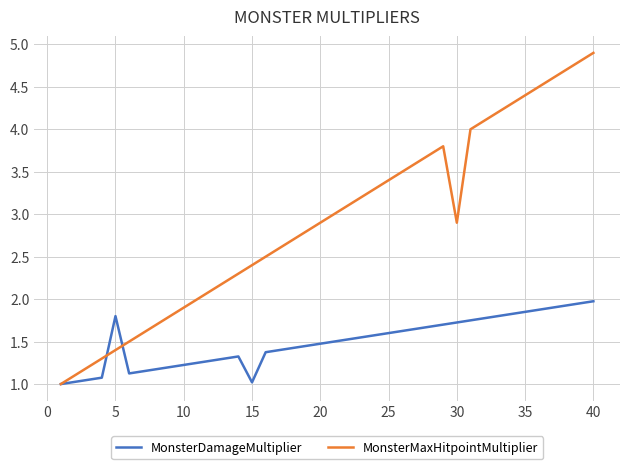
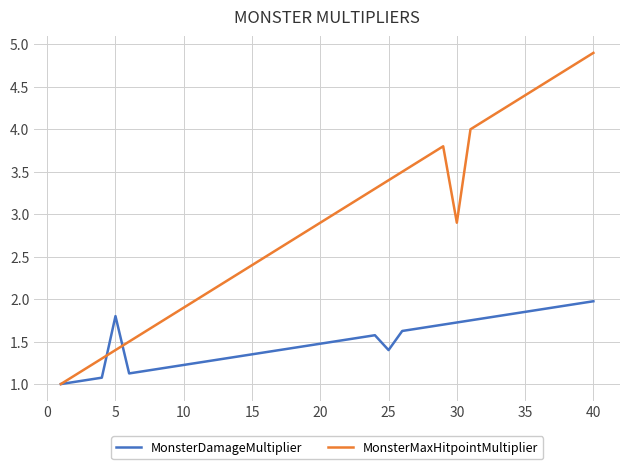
MonsterDamageMultiplier, 15: 1.0 -> 1.4
MonsterDamageMultiplier, 25: 1.6 -> 1.4
